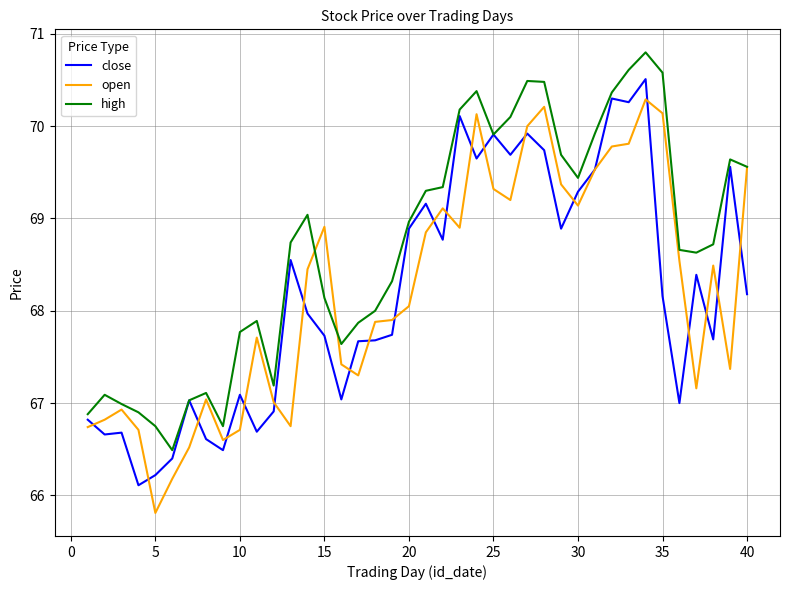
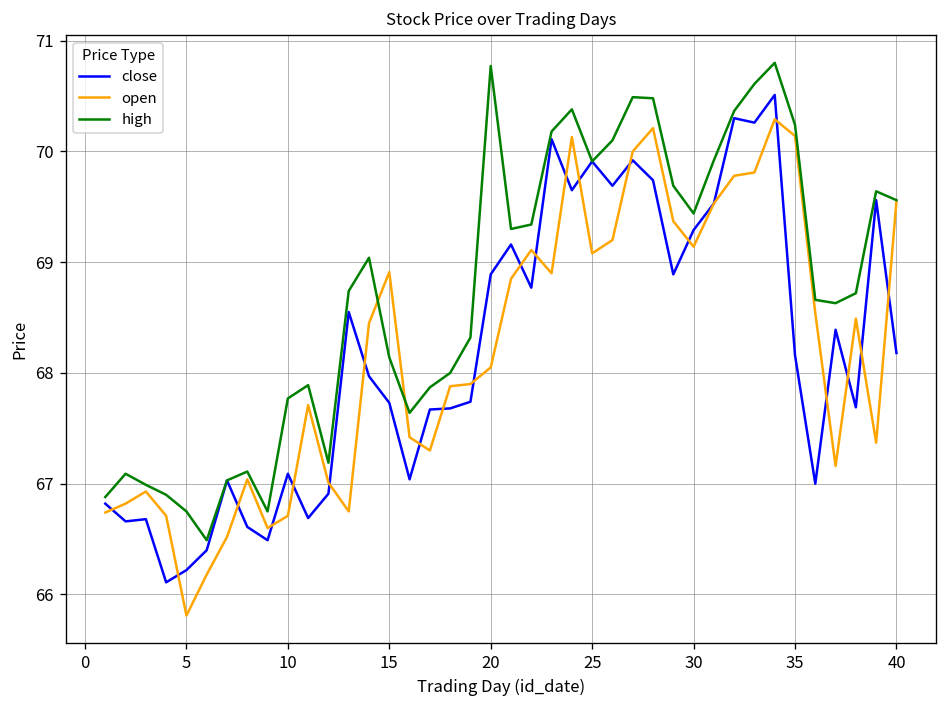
high, 20: 69.0 -> 70.8
open, 25: 69.3 -> 69.1
high, 35: 70.6 -> 70.2
